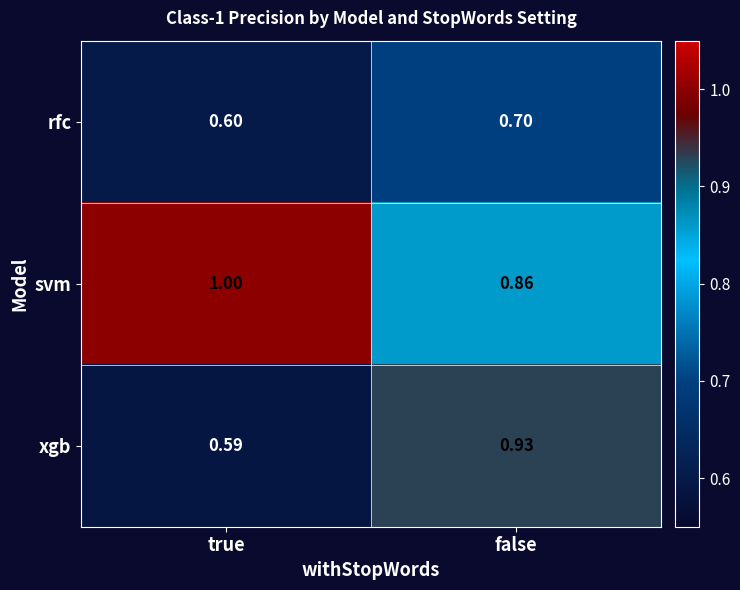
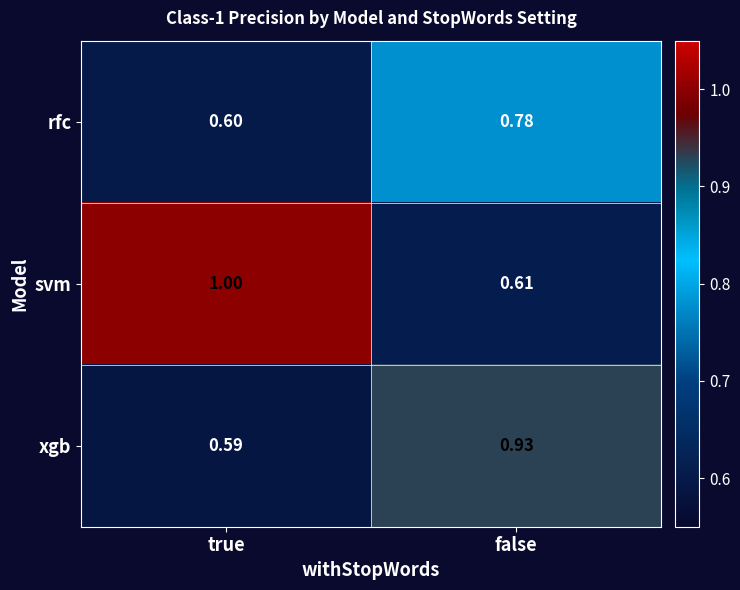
rfc, false: 0.70 -> 0.78
svm, false: 0.86 -> 0.61
